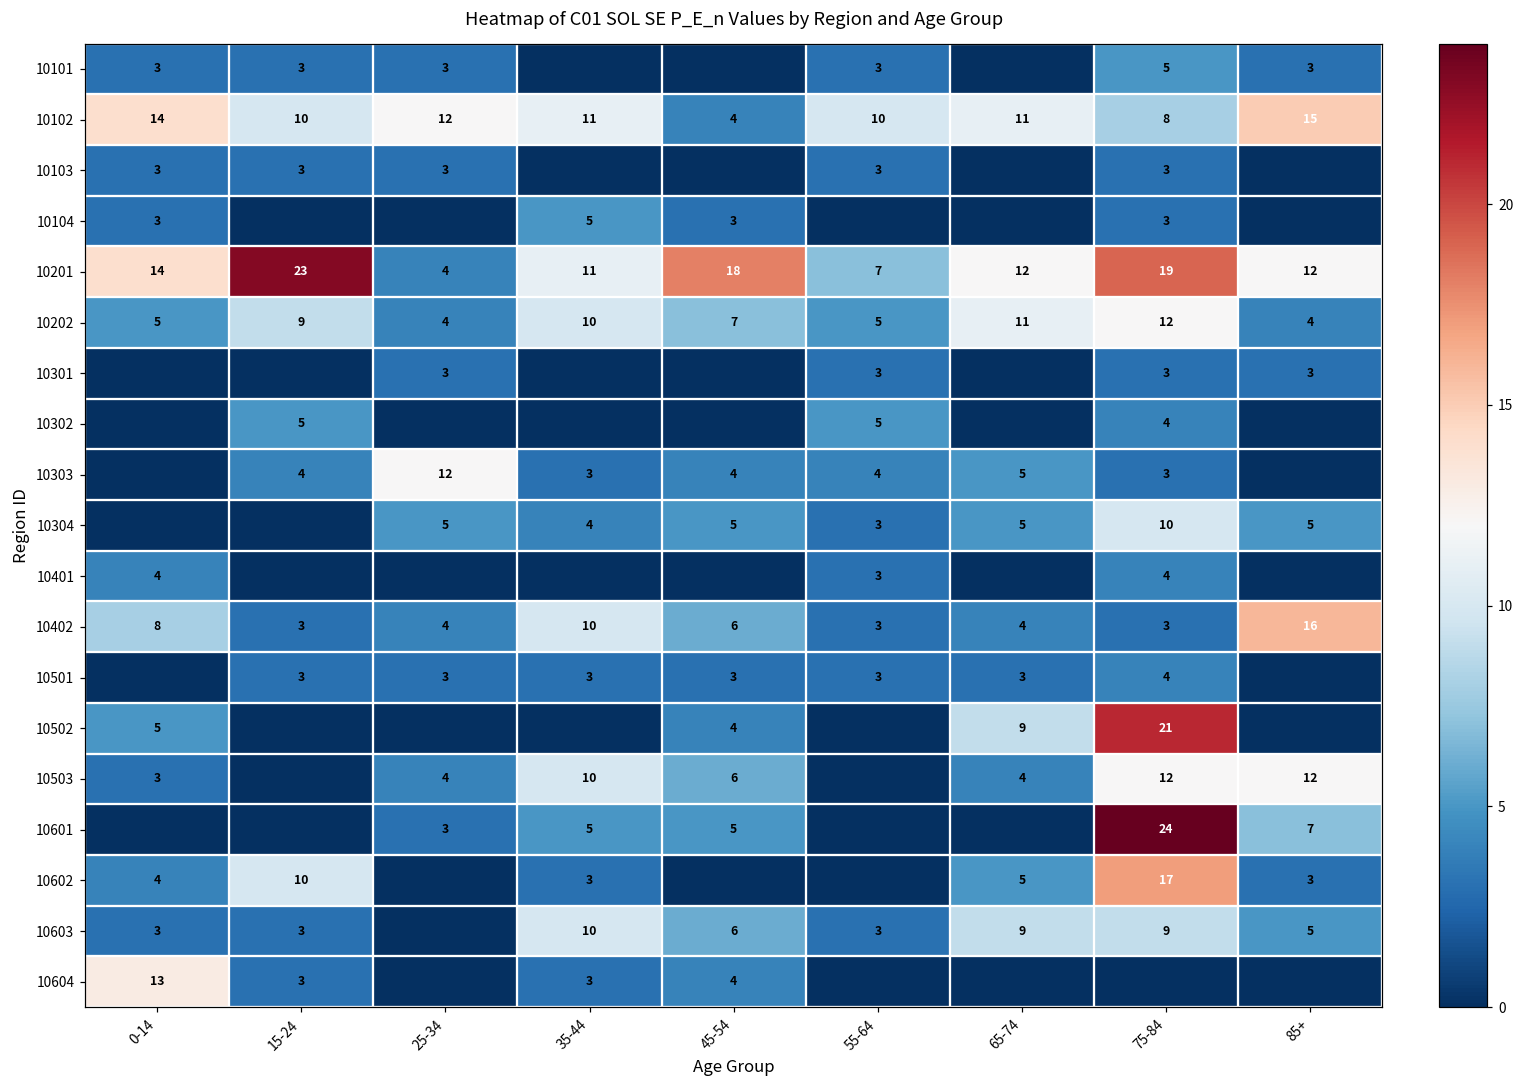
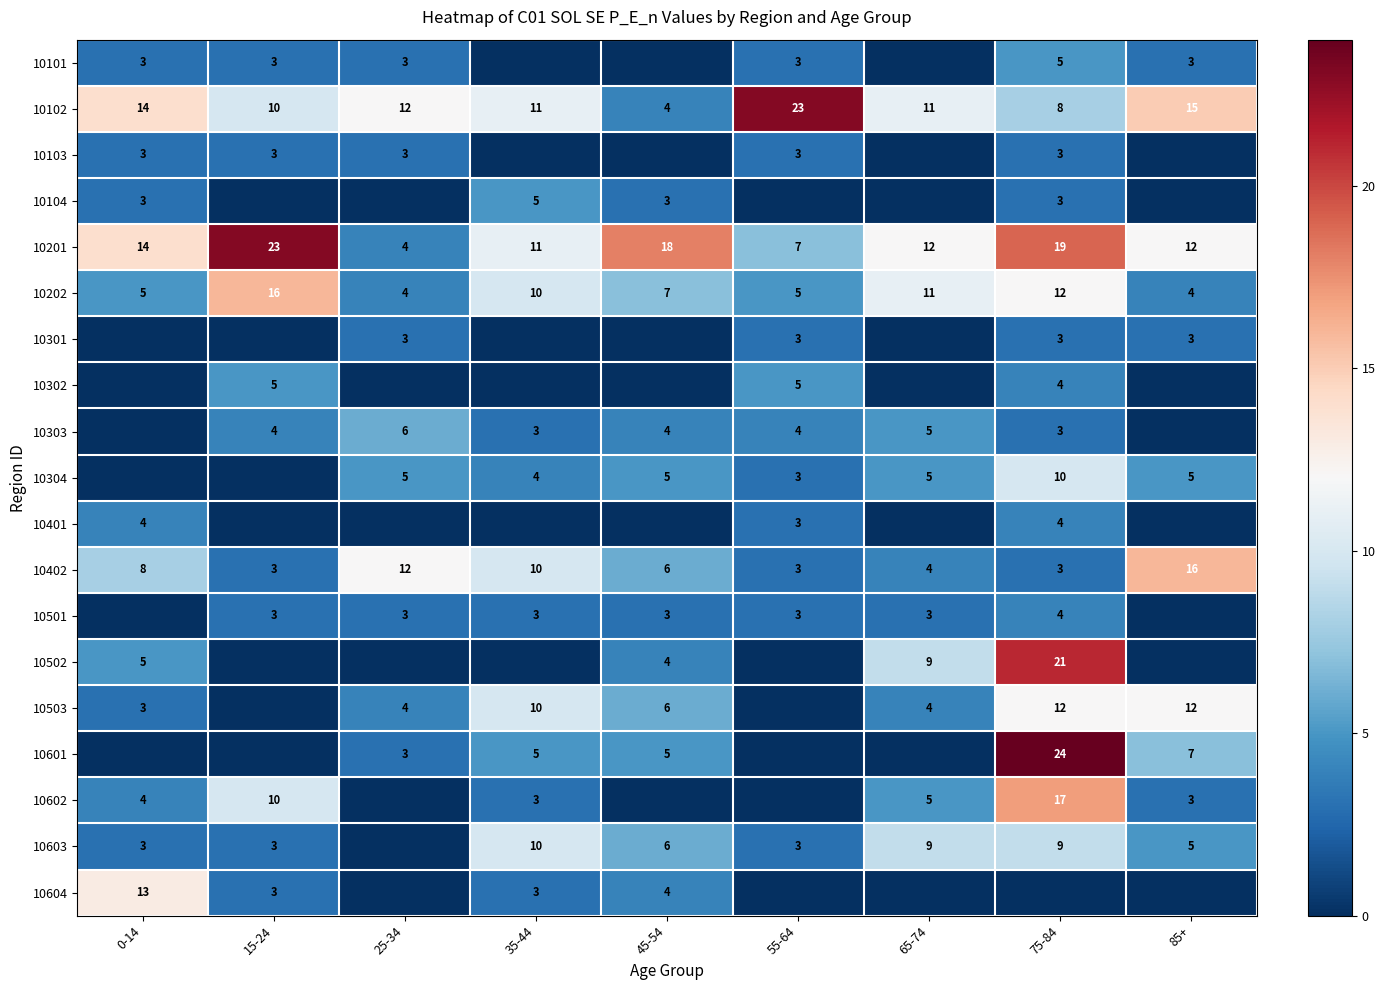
10102, 55-64: 10 -> 23
10202, 15-24: 9 -> 16
10303, 25-34: 12 -> 6
10402, 25-34: 4 -> 12
